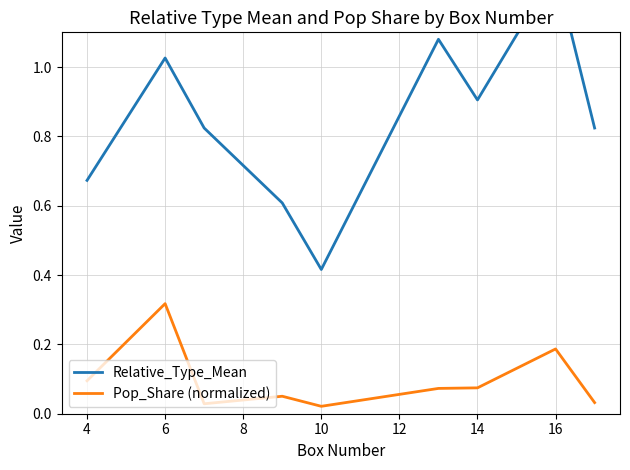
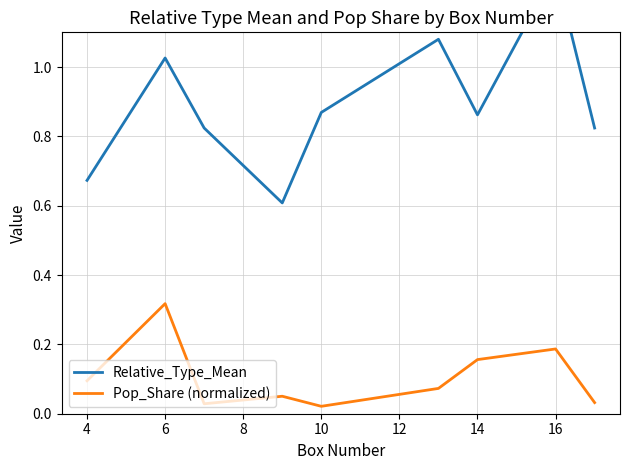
Relative_Type_Mean, 10: 0.42 -> 0.87
Relative_Type_Mean, 14: 0.91 -> 0.86
Pop_Share (normalized), 14: 0.07 -> 0.16
